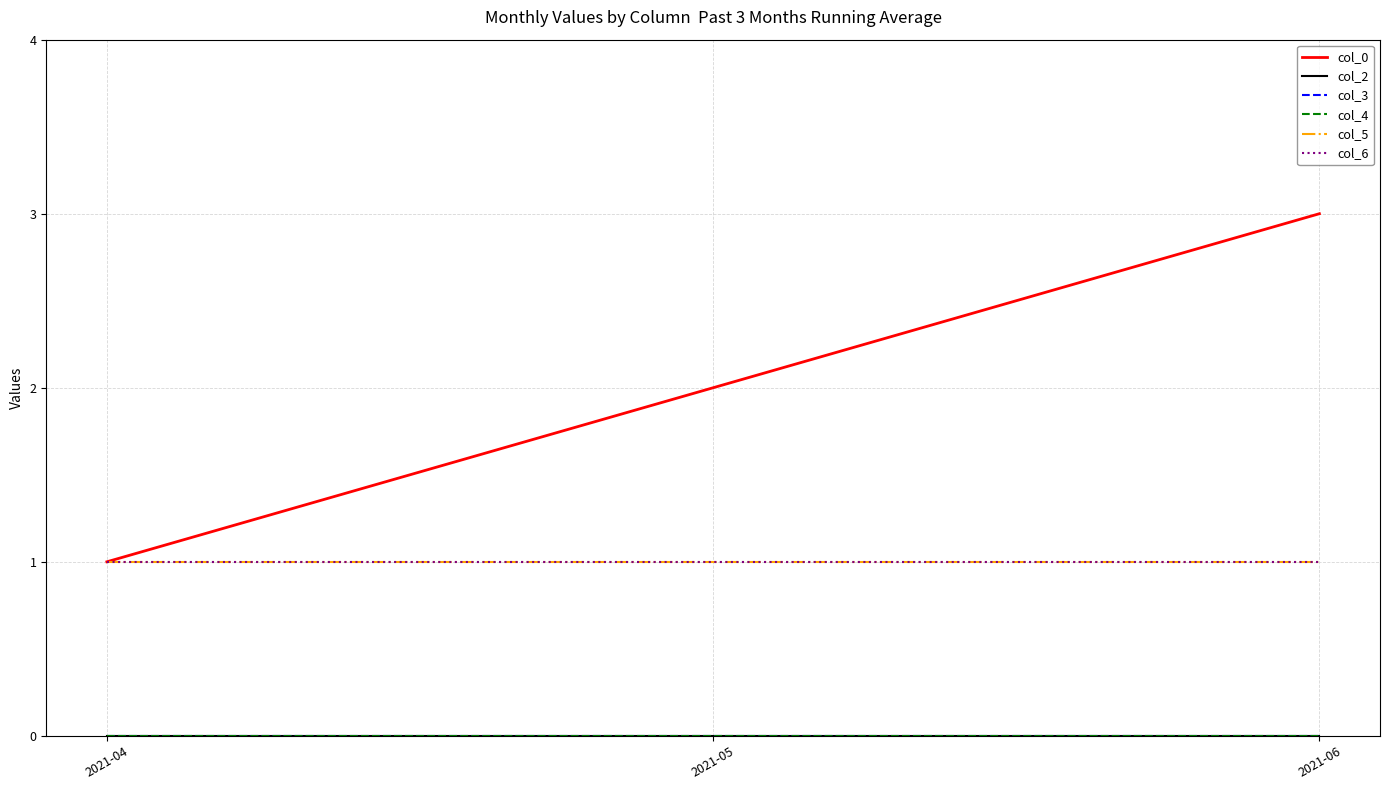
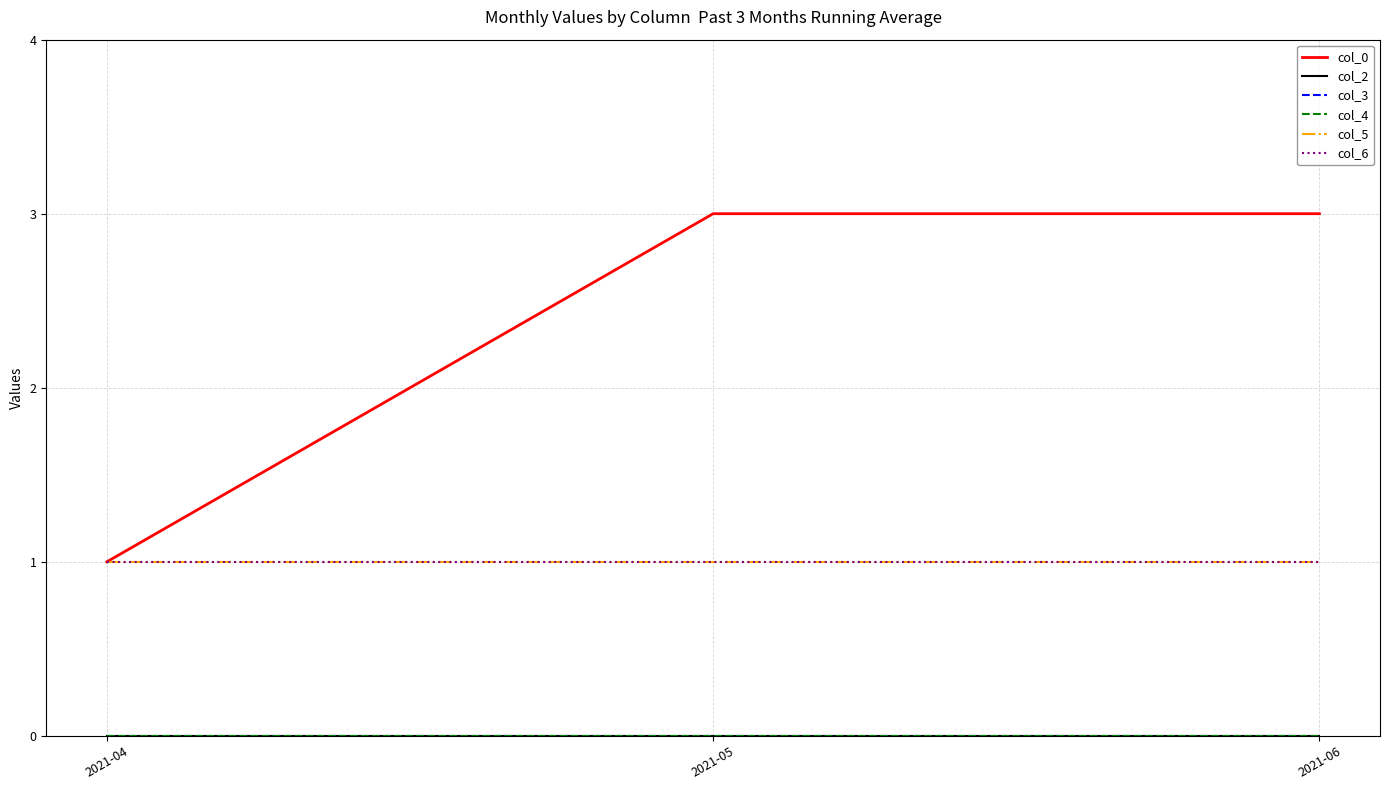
col_0, 2021-05: 2 -> 3
